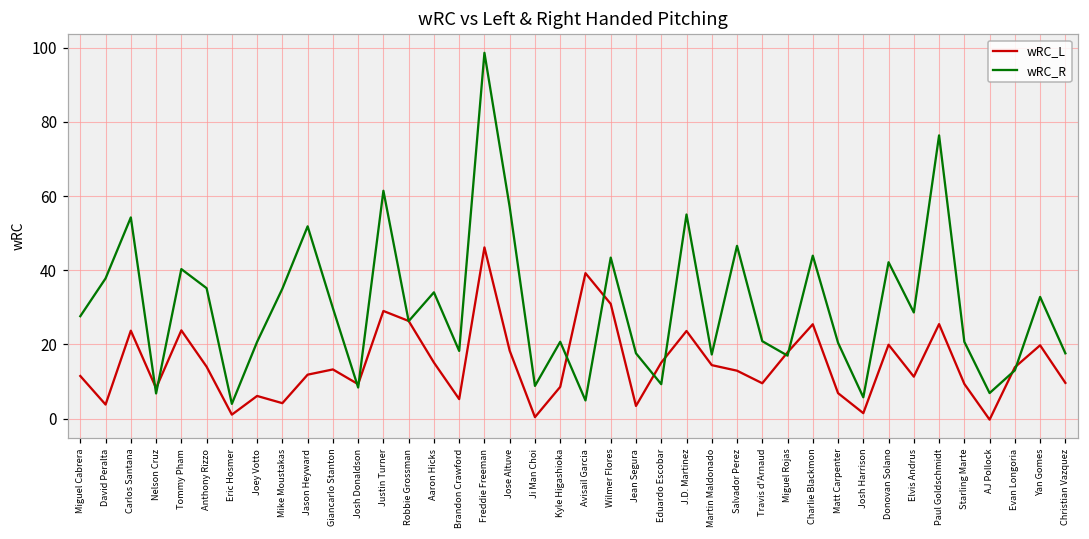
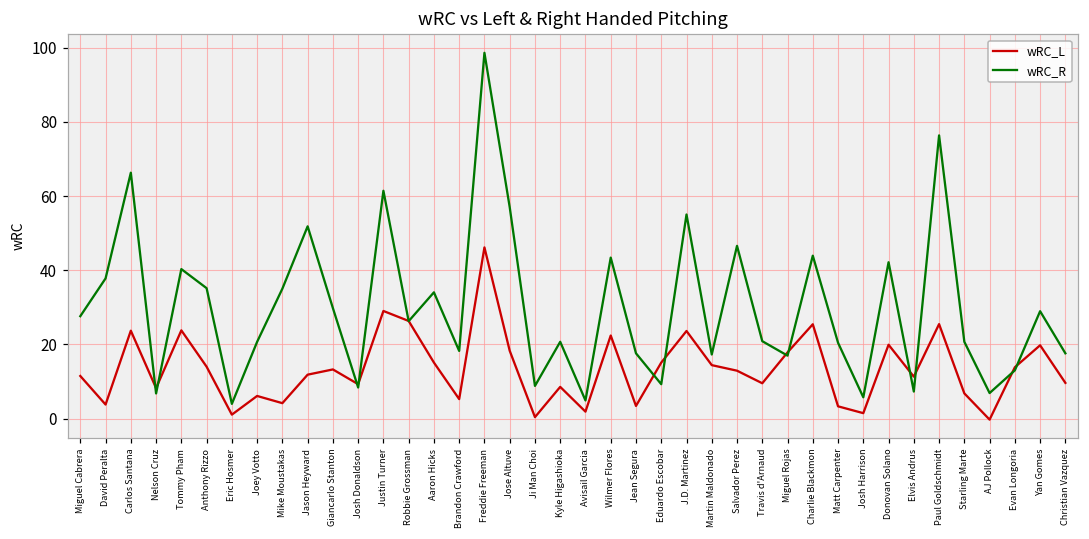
wRC_R, Carlos Santana: 54 -> 66
wRC_L, Avisail Garcia: 39 -> 2
wRC_L, Wilmer Flores: 31 -> 22
wRC_L, Matt Carpenter: 7 -> 3
wRC_R, Elvis Andrus: 29 -> 7
wRC_L, Starling Marte: 9 -> 7
wRC_R, Yan Gomes: 33 -> 29
